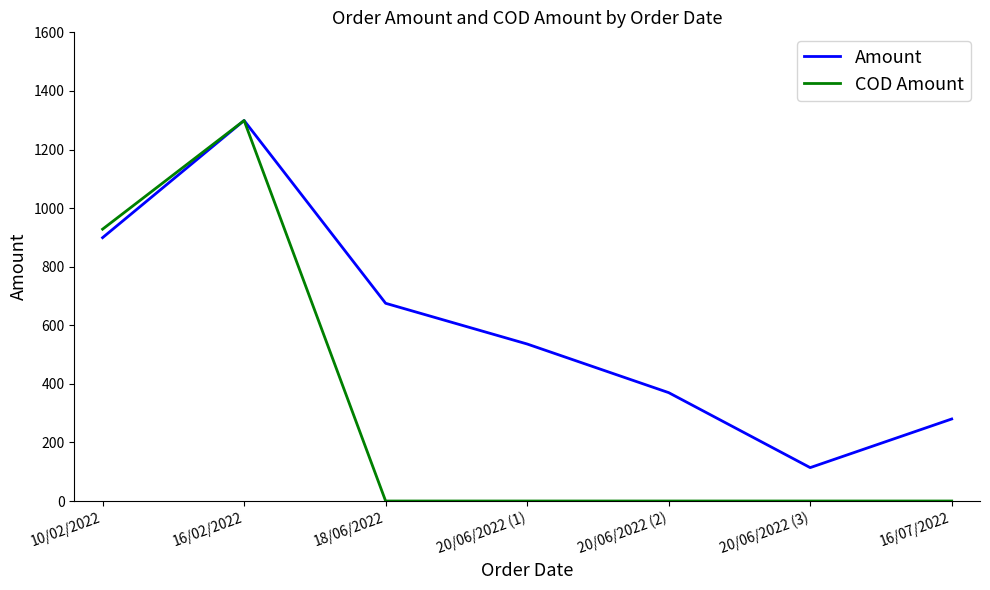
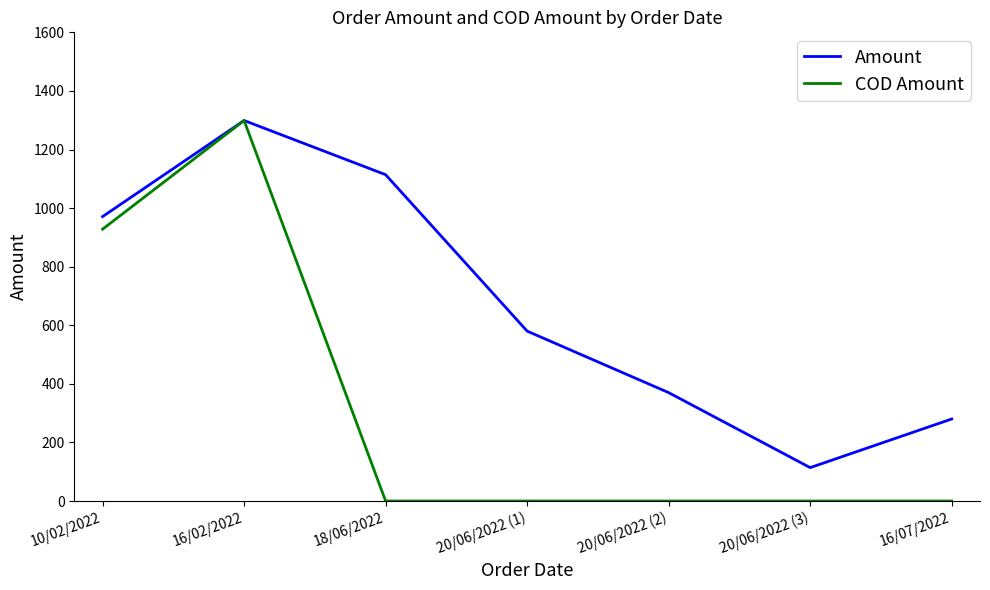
Amount, 10/02/2022: 900 -> 970
Amount, 18/06/2022: 680 -> 1110
Amount, 20/06/2022 (1): 540 -> 580
